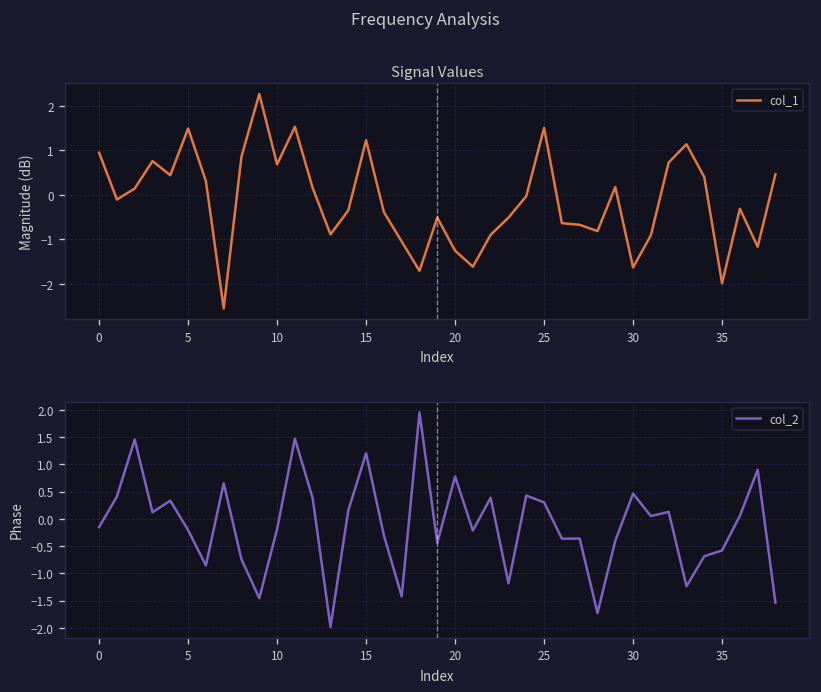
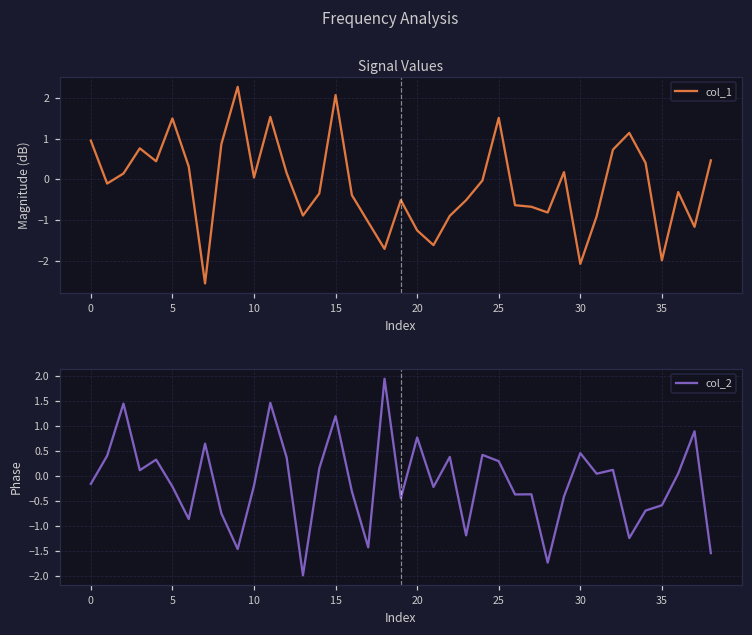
Signal Values, 10: 0.7 -> 0.0
Signal Values, 15: 1.2 -> 2.1
Signal Values, 30: -1.6 -> -2.1
